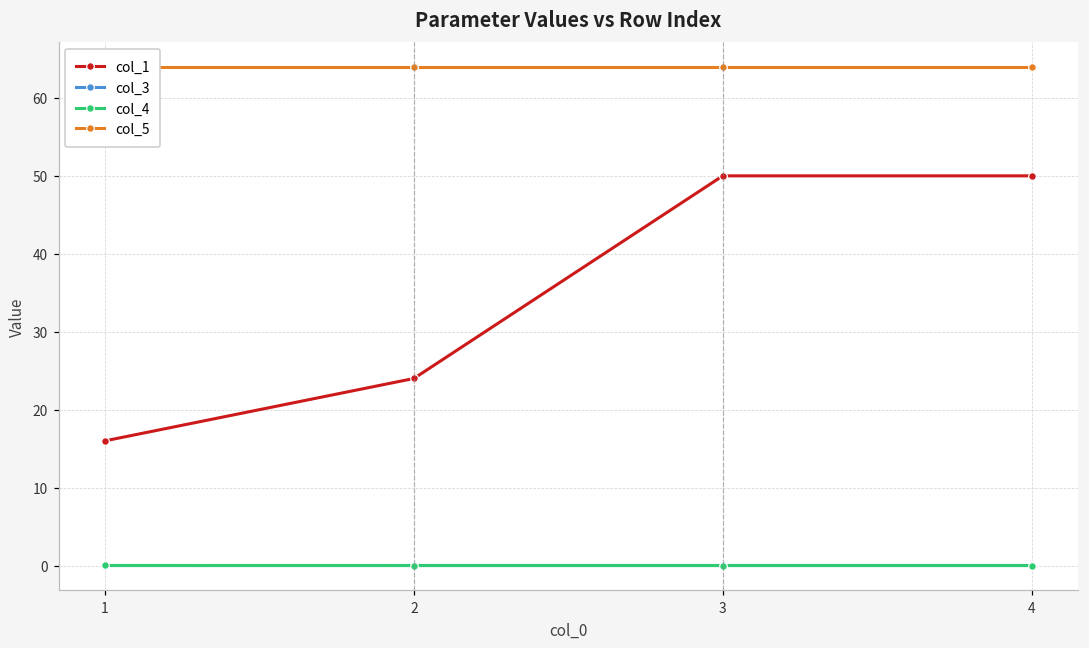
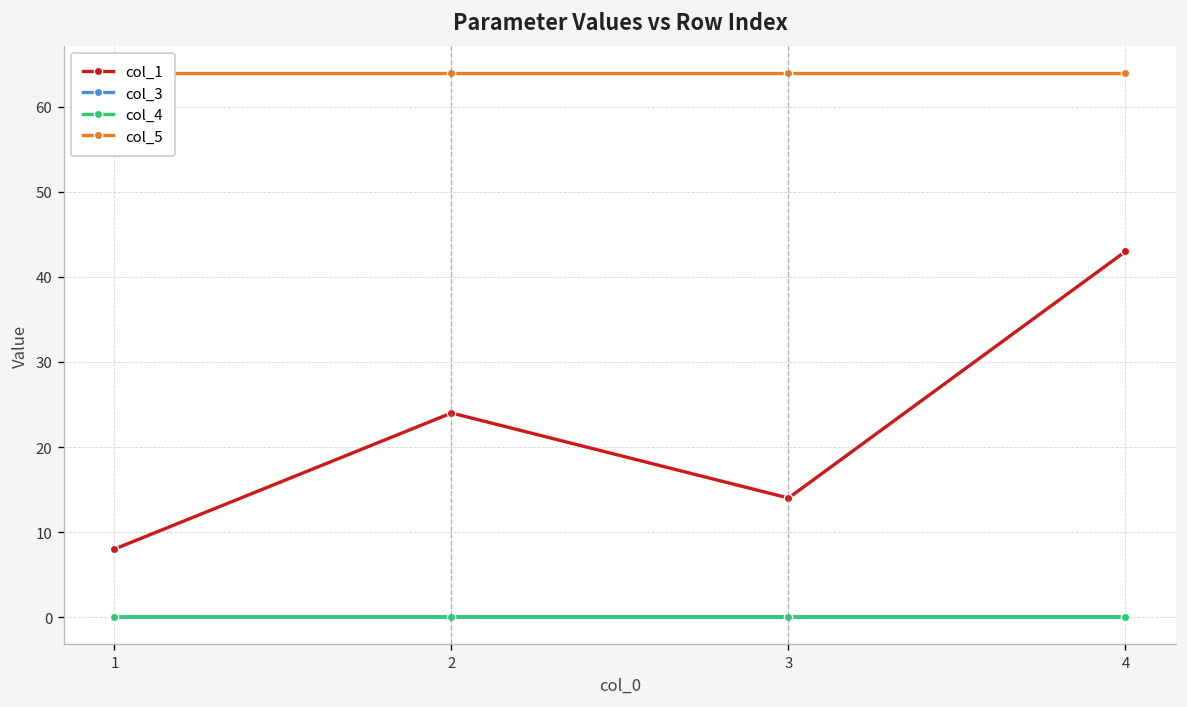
col_1, 1: 16 -> 8
col_1, 3: 50 -> 14
col_1, 4: 50 -> 43
